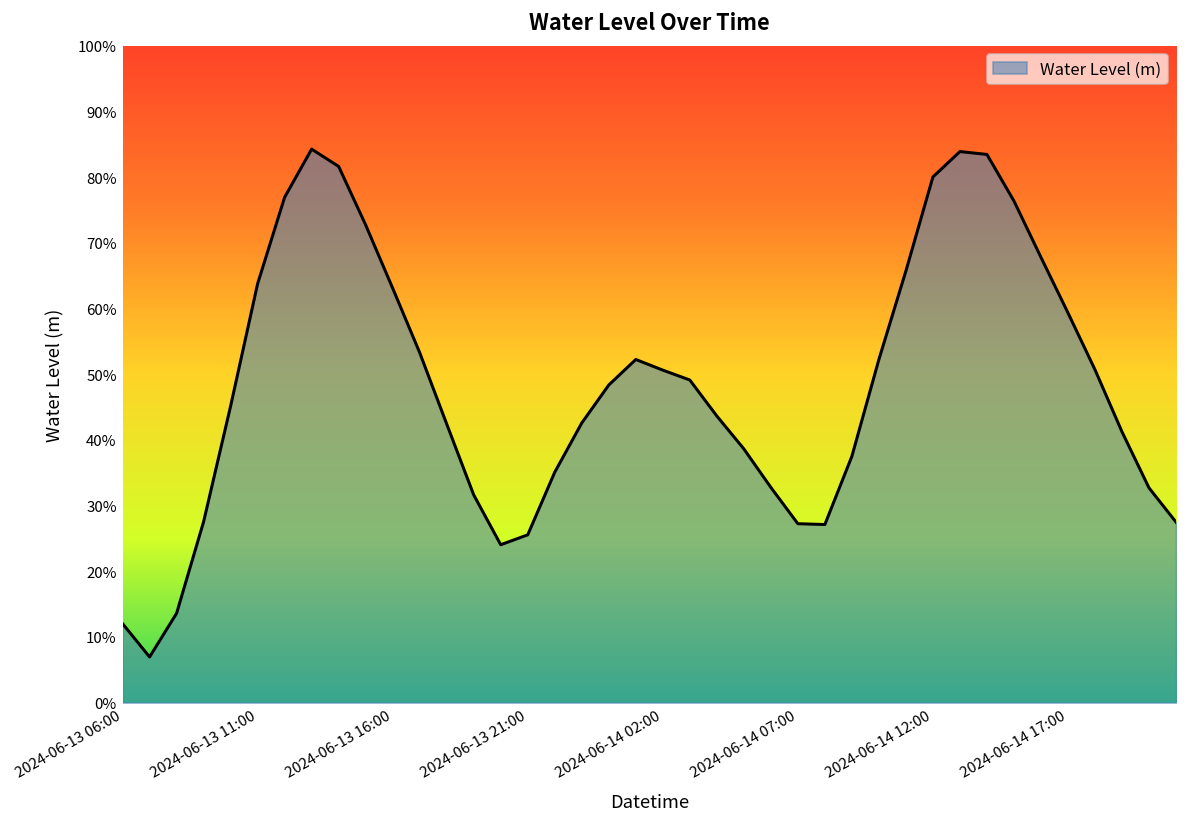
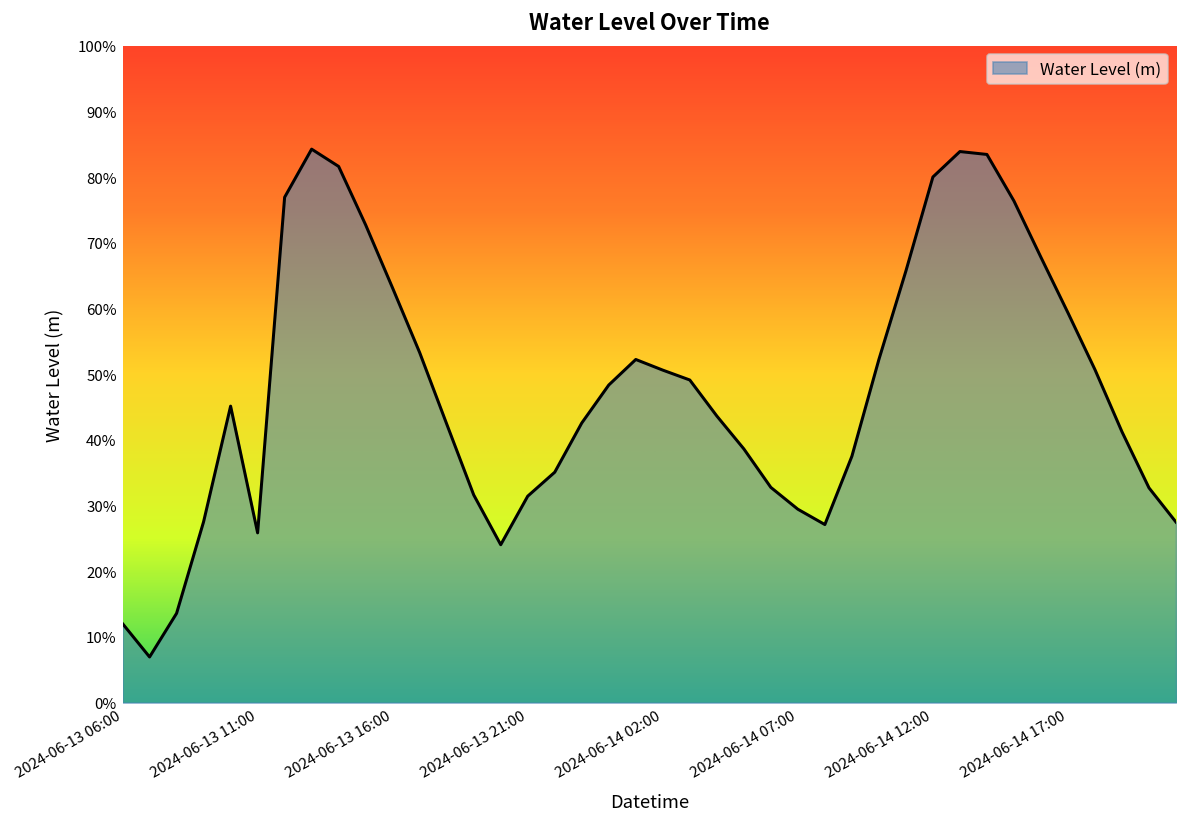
2024-06-13 11:00: 64% -> 26%
2024-06-13 21:00: 26% -> 31%
2024-06-14 07:00: 27% -> 29%
